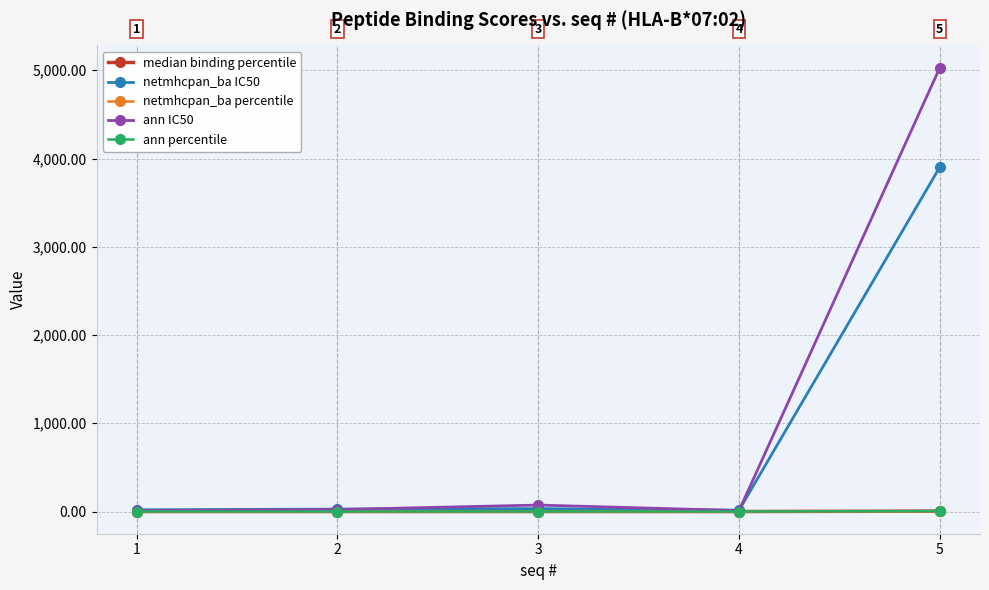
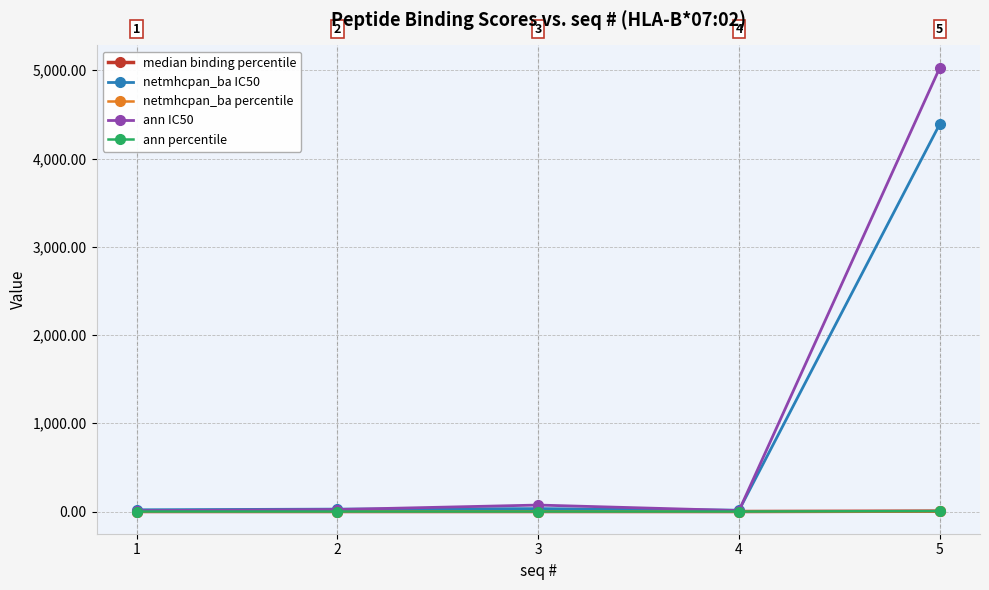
netmhcpan_ba IC50, 5: 3,900 -> 4,400
